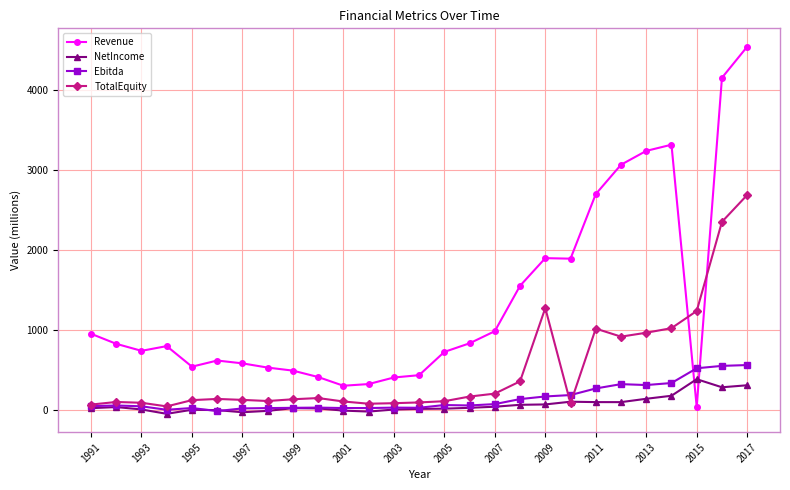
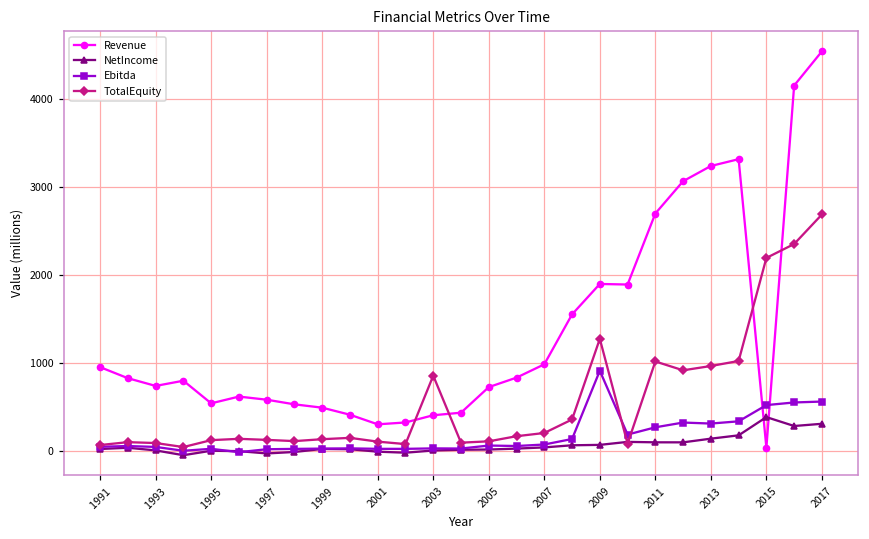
TotalEquity, 2003: 100 -> 900
Ebitda, 2009: 200 -> 900
TotalEquity, 2015: 1200 -> 2200
